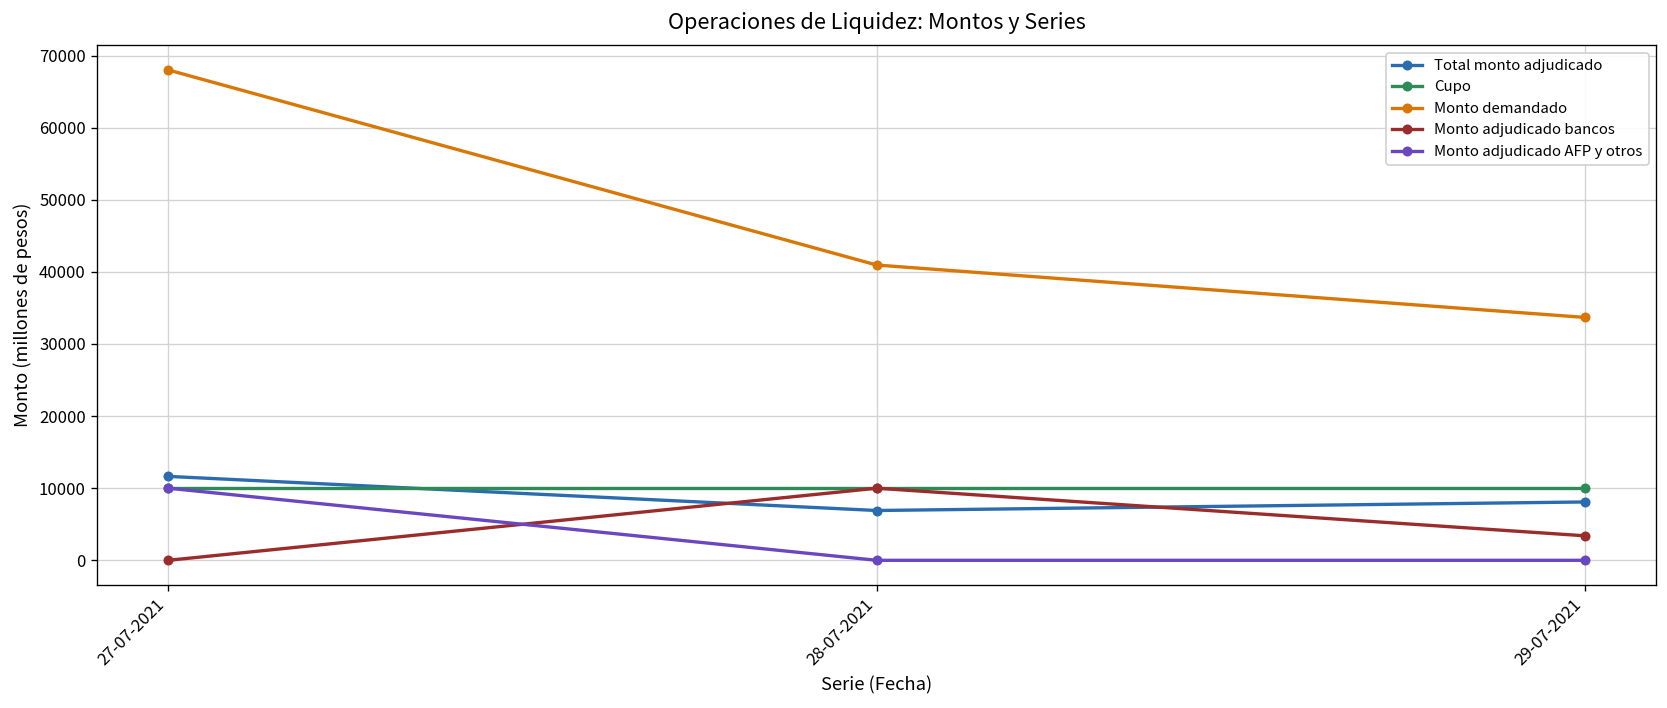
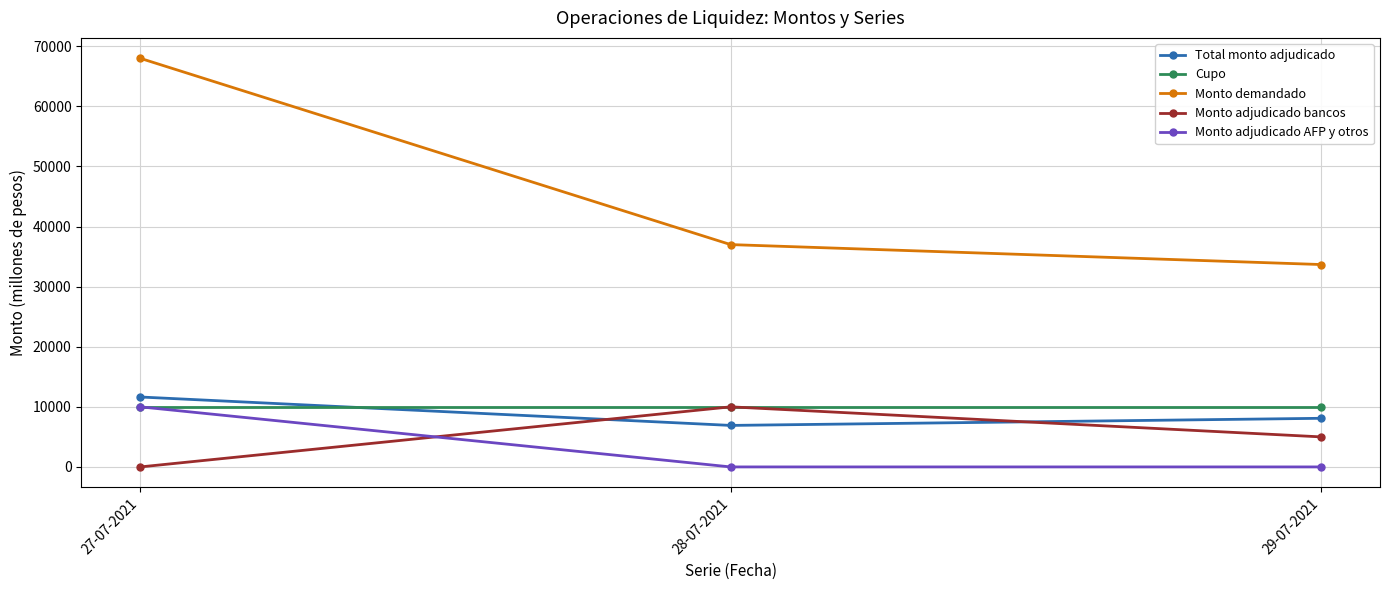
Monto demandado, 28-07-2021: 41000 -> 37000
Monto adjudicado bancos, 29-07-2021: 3000 -> 5000
